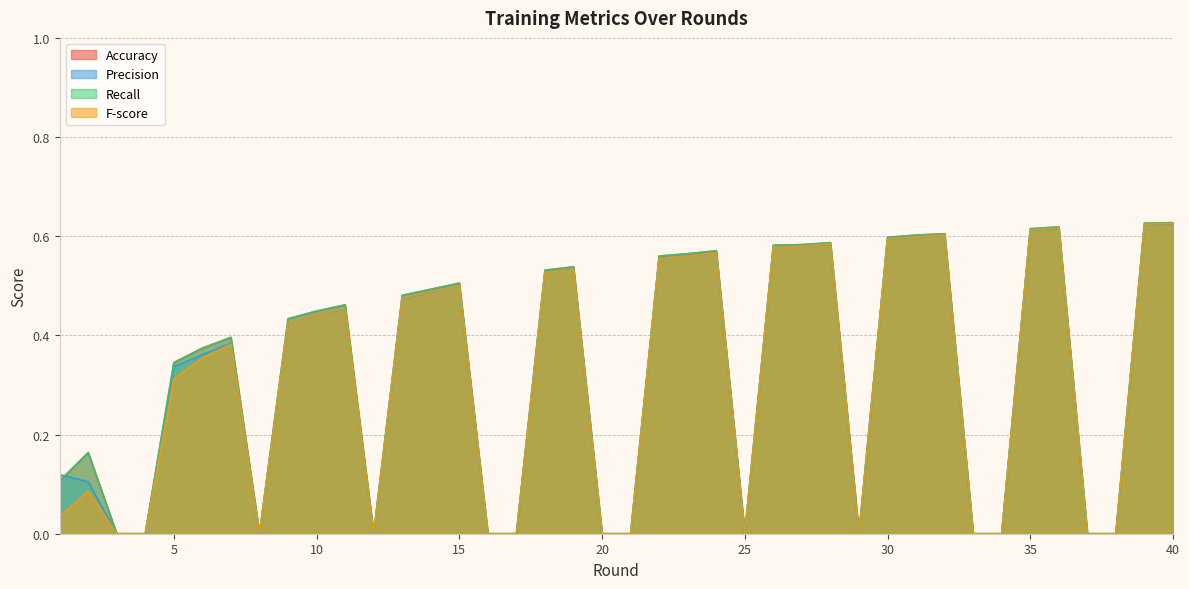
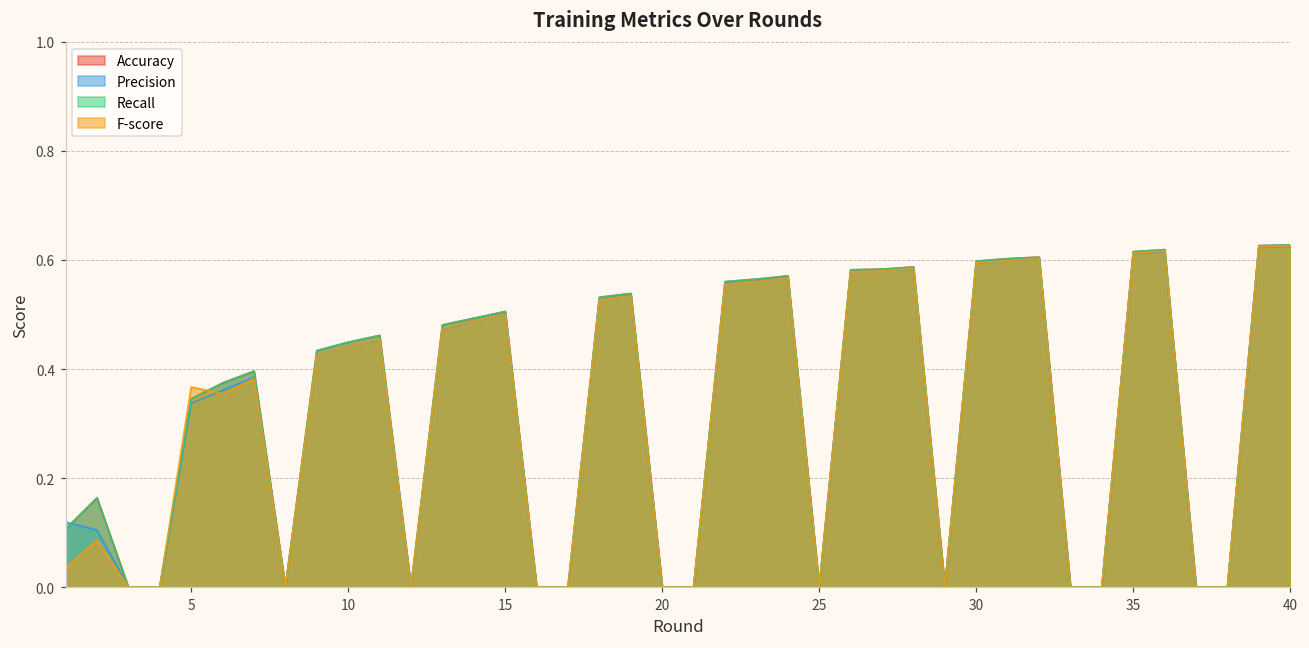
F-score, 5: 0.31 -> 0.37
